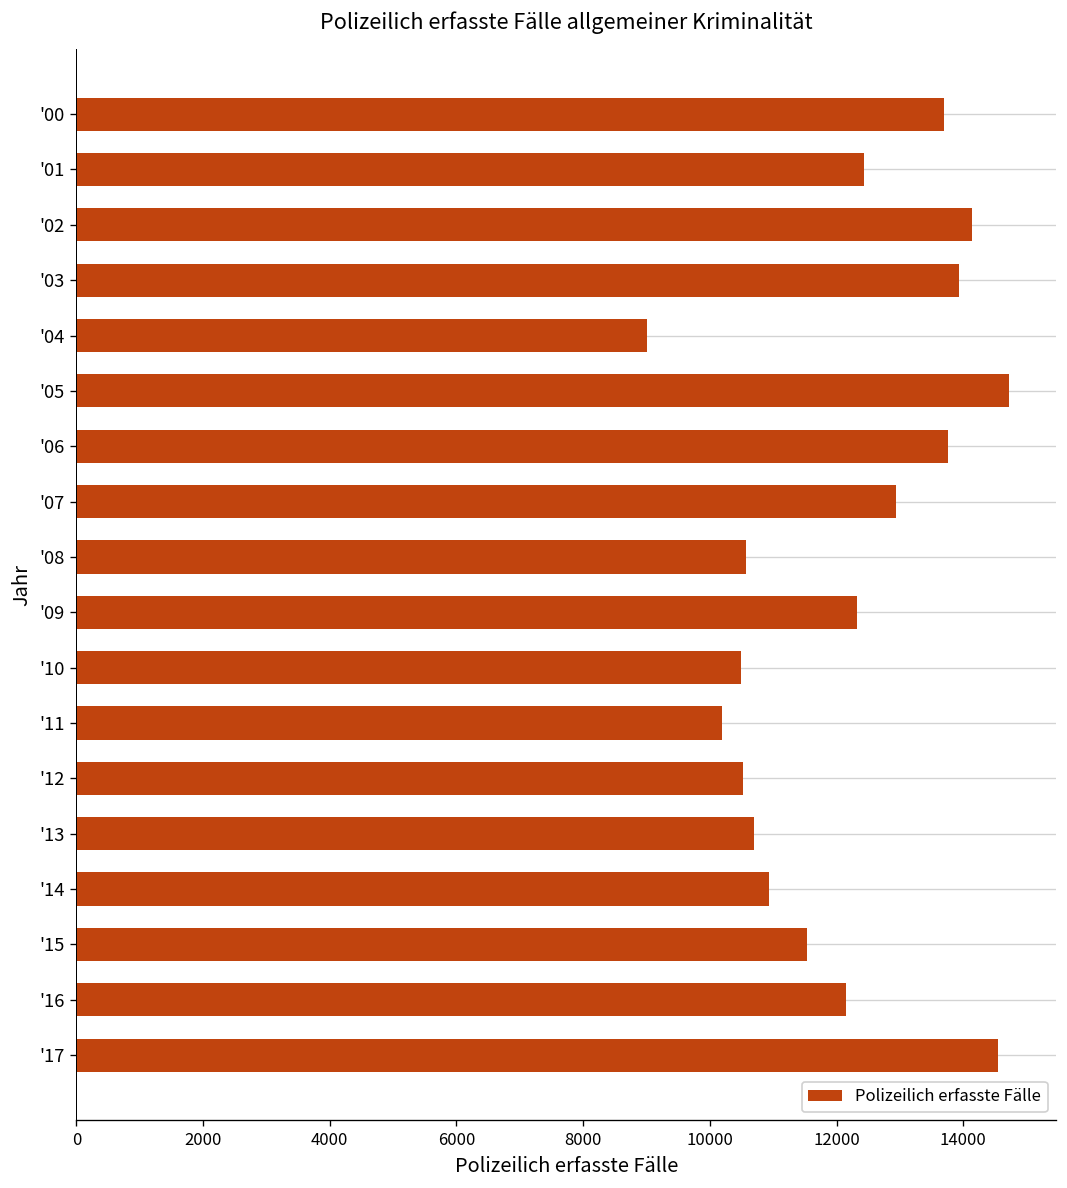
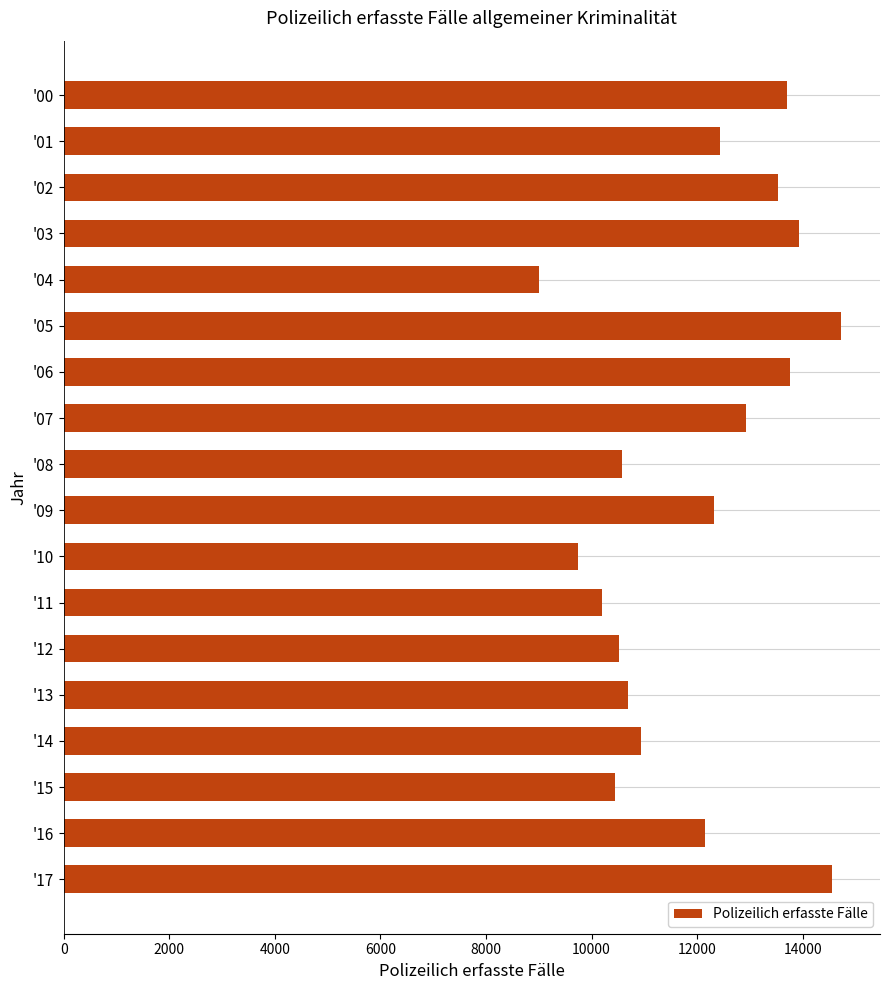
'02: 14100 -> 13500
'10: 10500 -> 9700
'15: 11500 -> 10400
